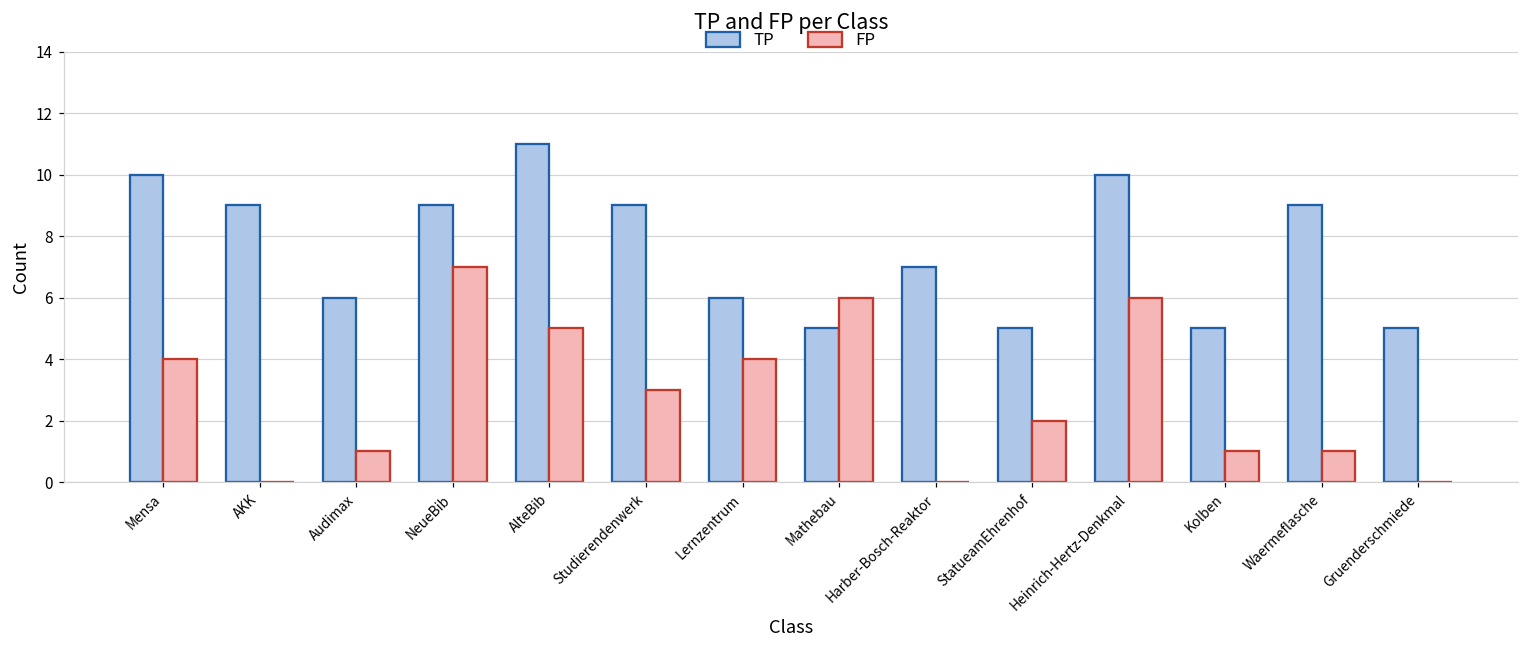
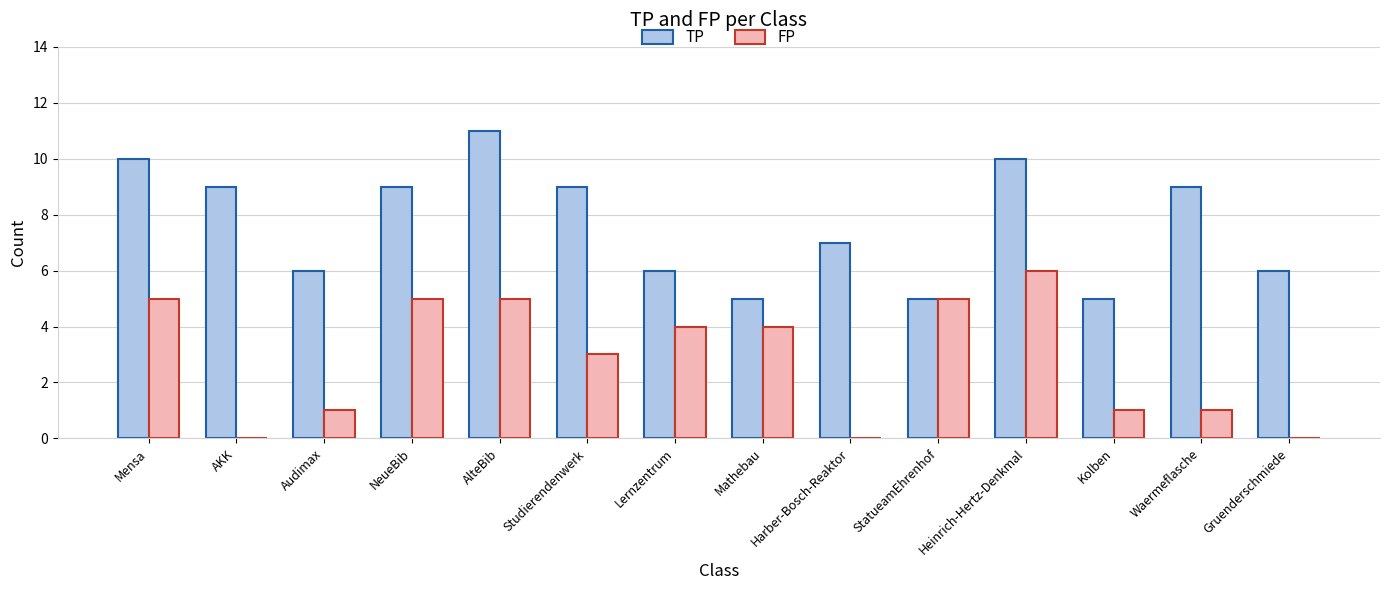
FP, Mensa: 4 -> 5
FP, NeueBib: 7 -> 5
FP, Mathebau: 6 -> 4
FP, StatueamEhrenhof: 2 -> 5
TP, Gruenderschmiede: 5 -> 6
